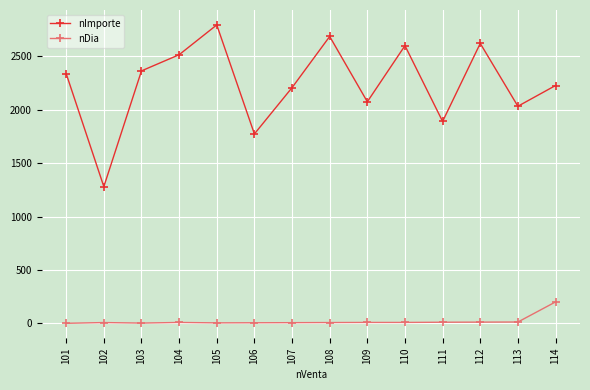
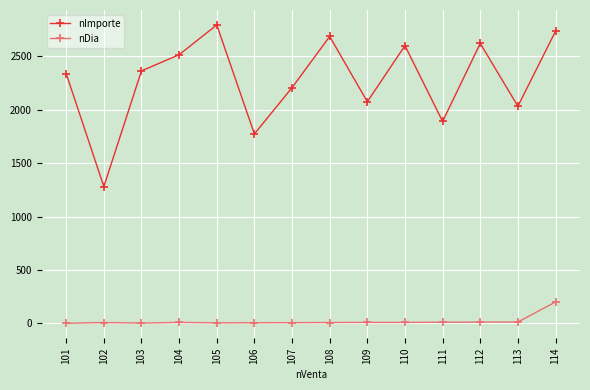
nImporte, 114: 2230 -> 2730
